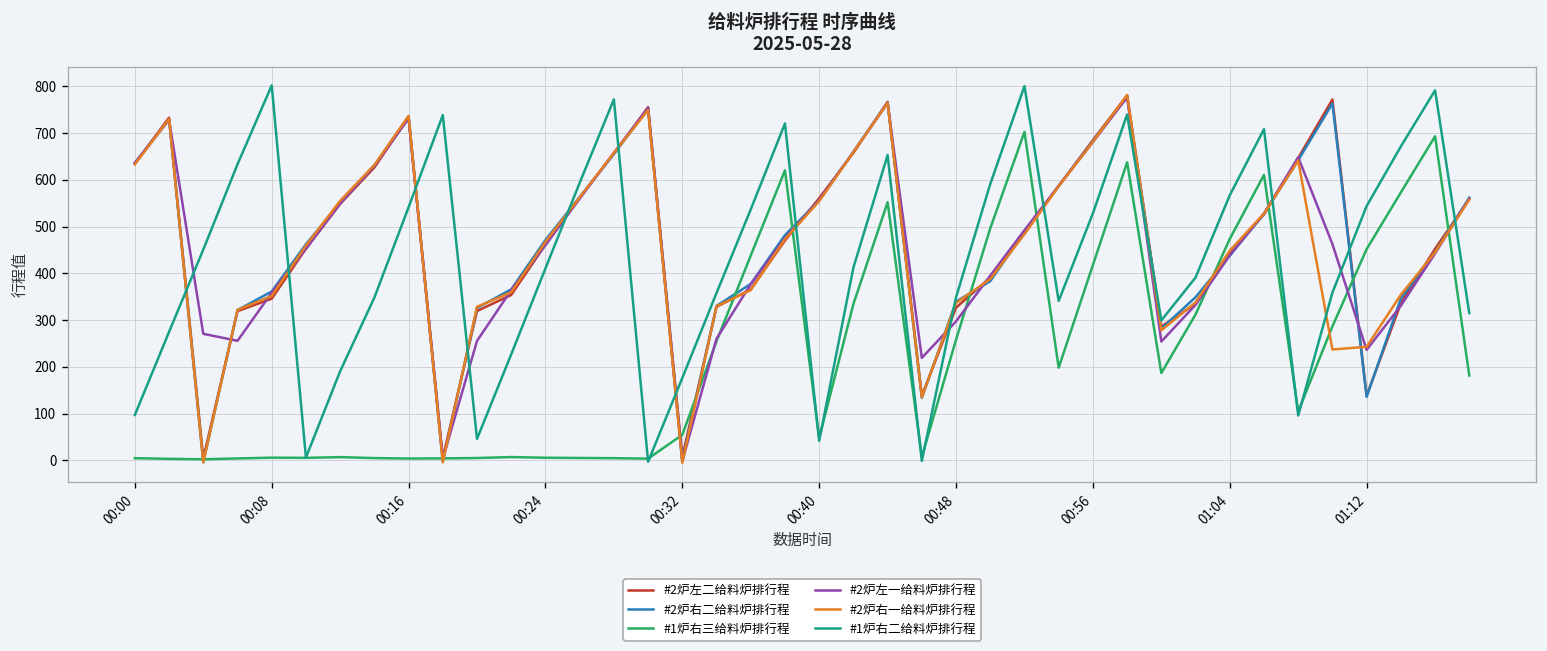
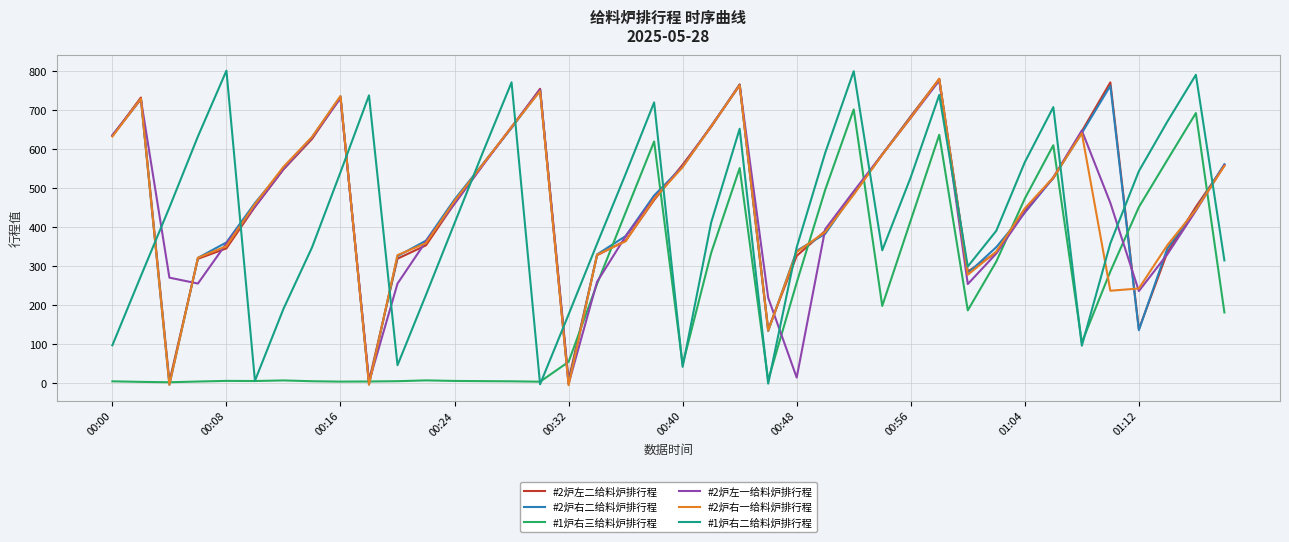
#2炉左一给料炉排行程, 00:48: 300 -> 10
